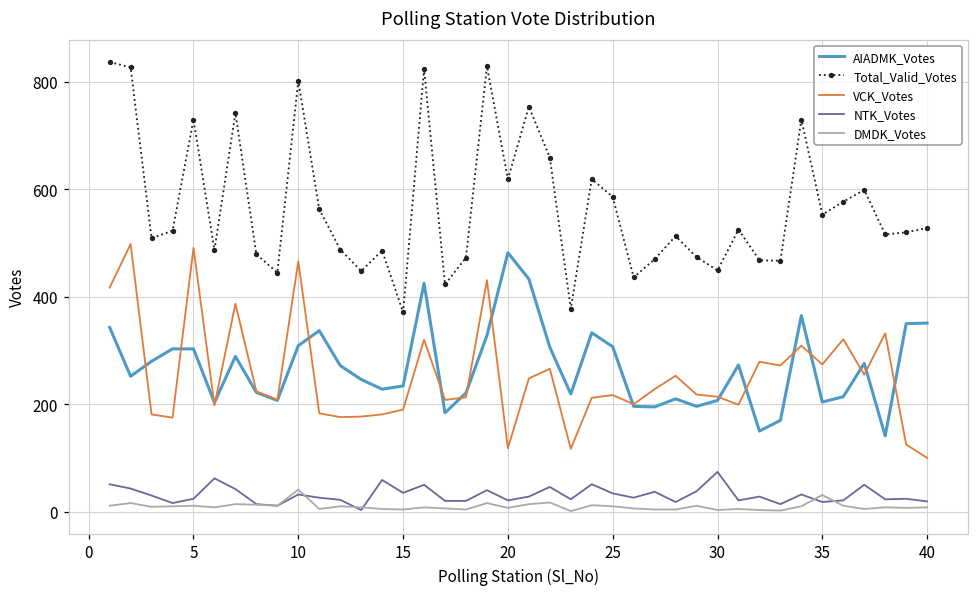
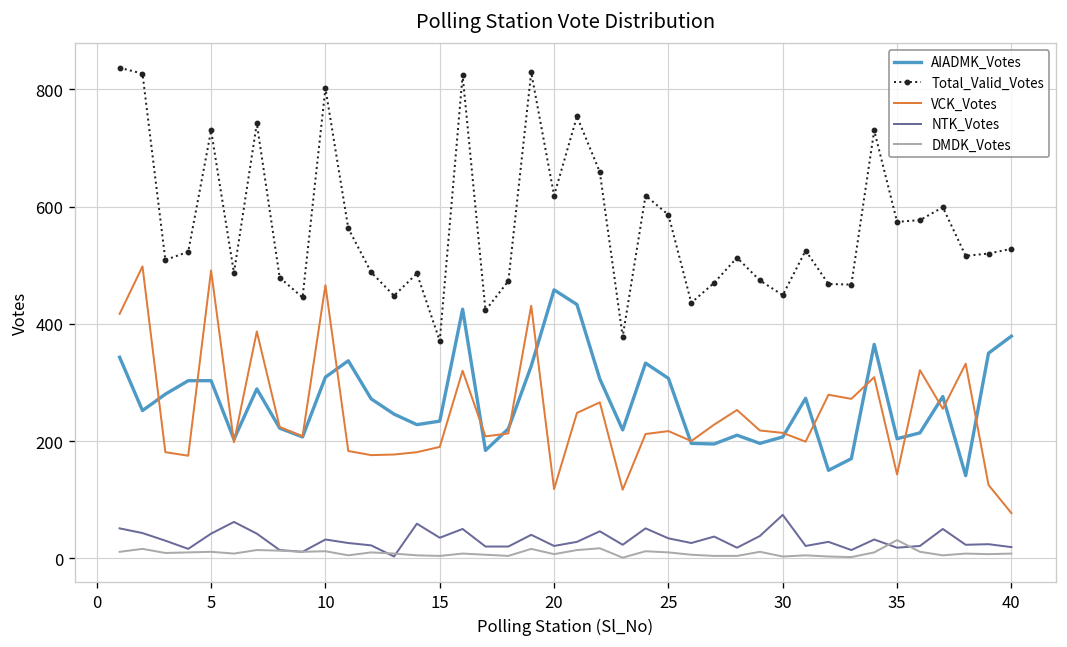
NTK_Votes, 5: 20 -> 40
DMDK_Votes, 10: 40 -> 10
AIADMK_Votes, 20: 480 -> 460
Total_Valid_Votes, 35: 550 -> 570
VCK_Votes, 35: 270 -> 140
AIADMK_Votes, 40: 350 -> 380
VCK_Votes, 40: 100 -> 80
